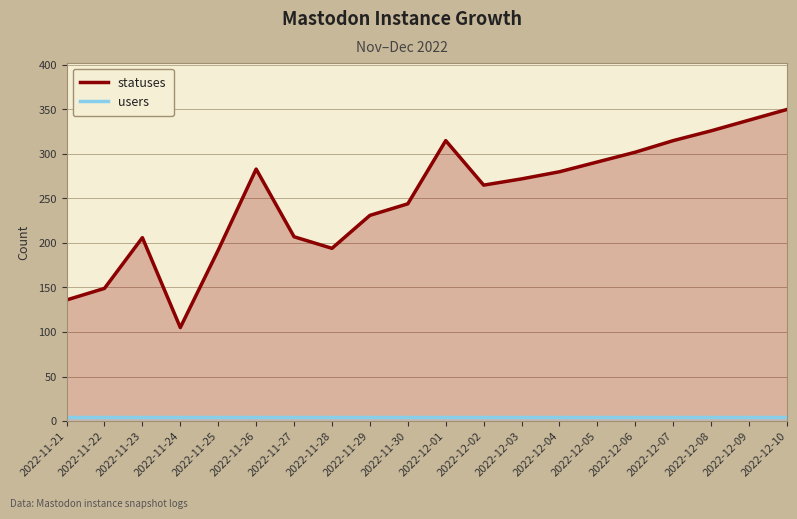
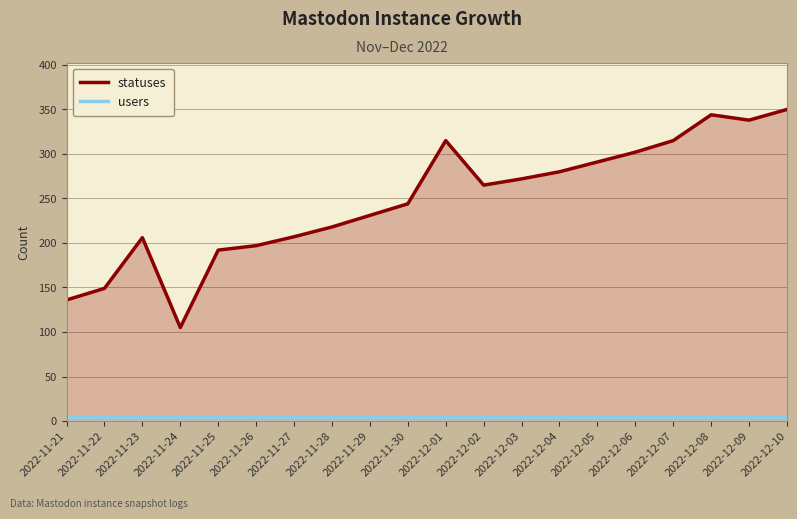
statuses, 2022-11-26: 280 -> 200
statuses, 2022-11-28: 190 -> 220
statuses, 2022-12-08: 330 -> 340
